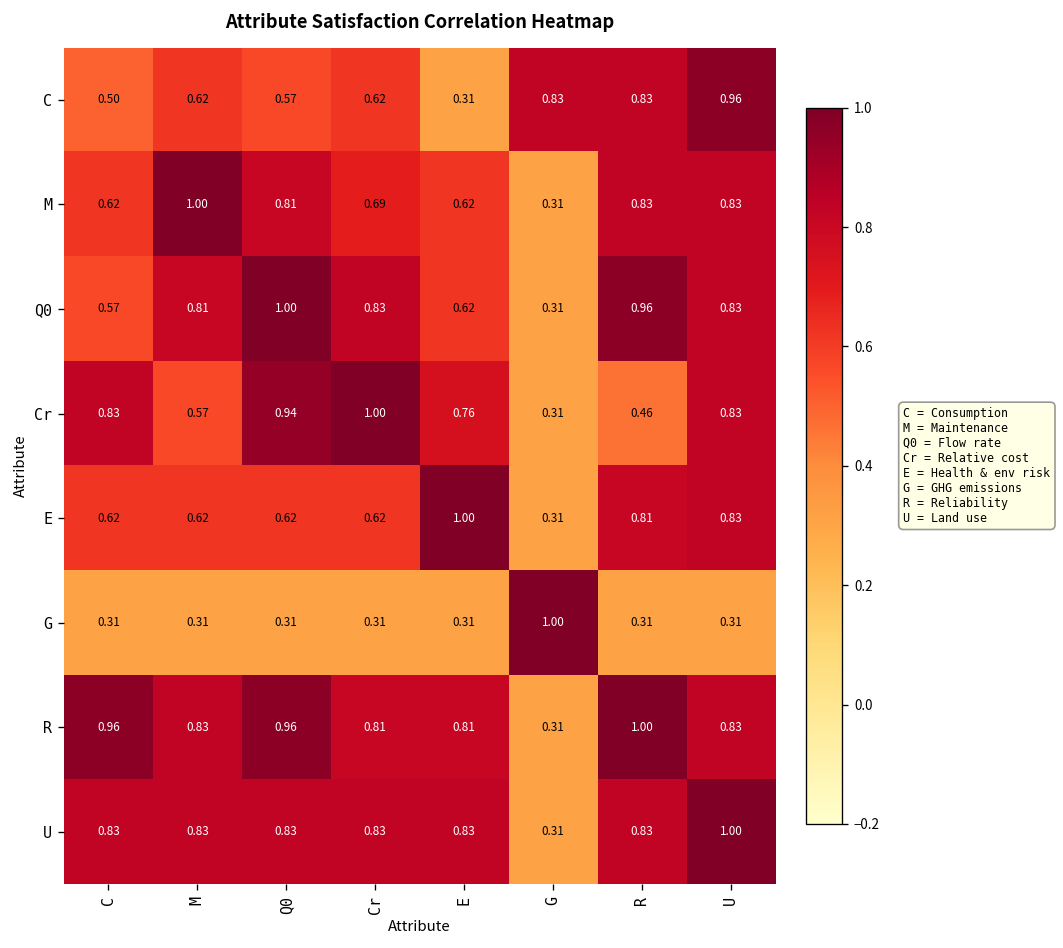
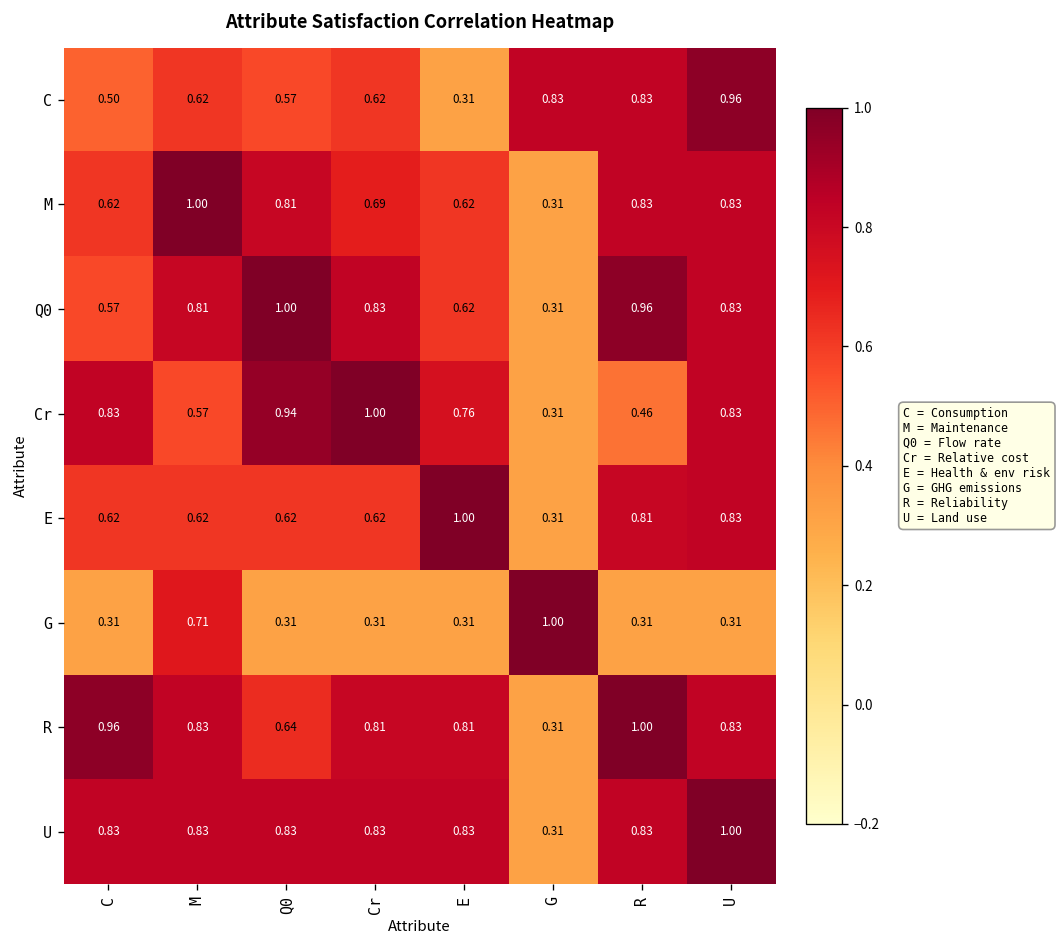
G, M: 0.31 -> 0.71
R, Q0: 0.96 -> 0.64
